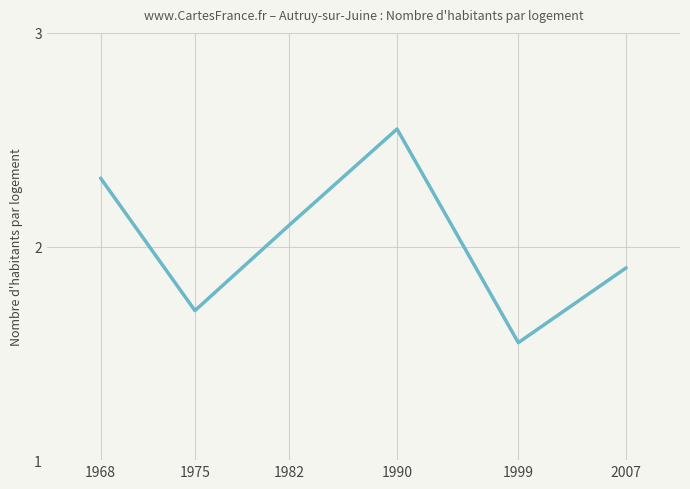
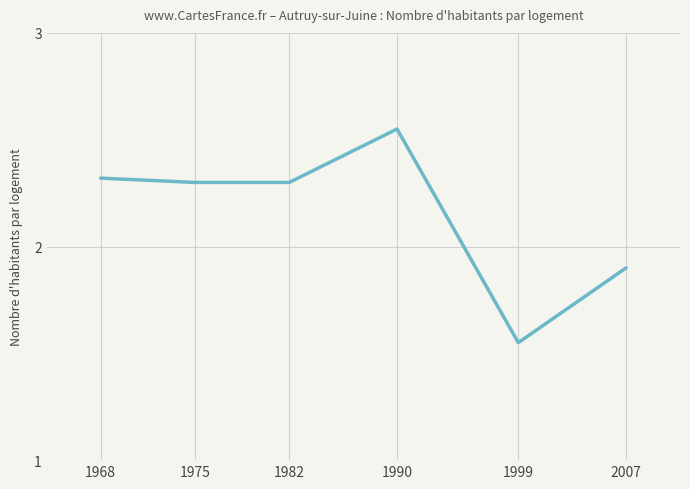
1975: 1.7 -> 2.3
1982: 2.1 -> 2.3
